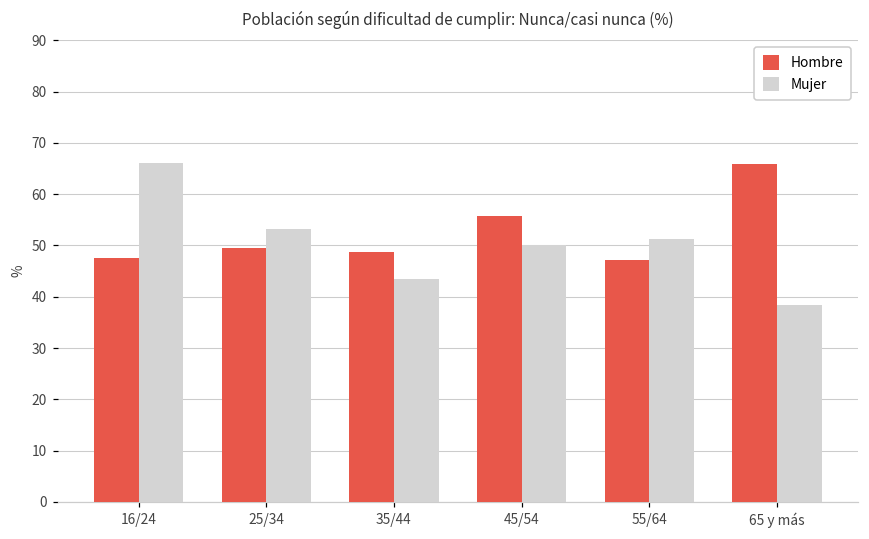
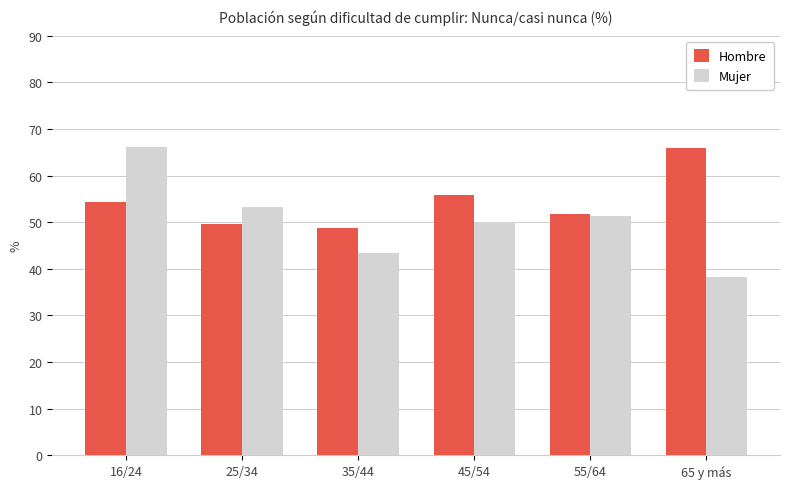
Hombre, 16/24: 48 -> 54
Hombre, 55/64: 47 -> 52
